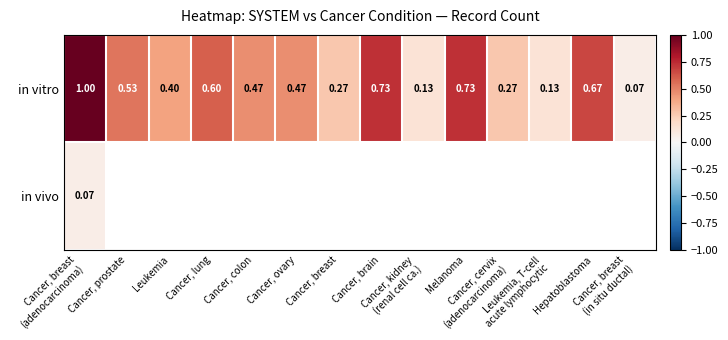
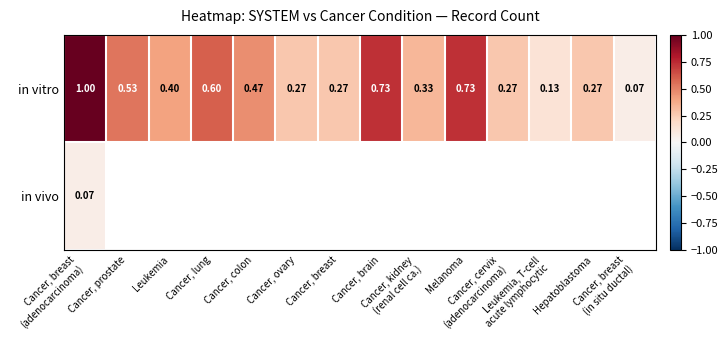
in vitro, Cancer, ovary: 0.47 -> 0.27
in vitro, Cancer, kidney (renal cell ca.): 0.13 -> 0.33
in vitro, Hepatoblastoma: 0.67 -> 0.27
